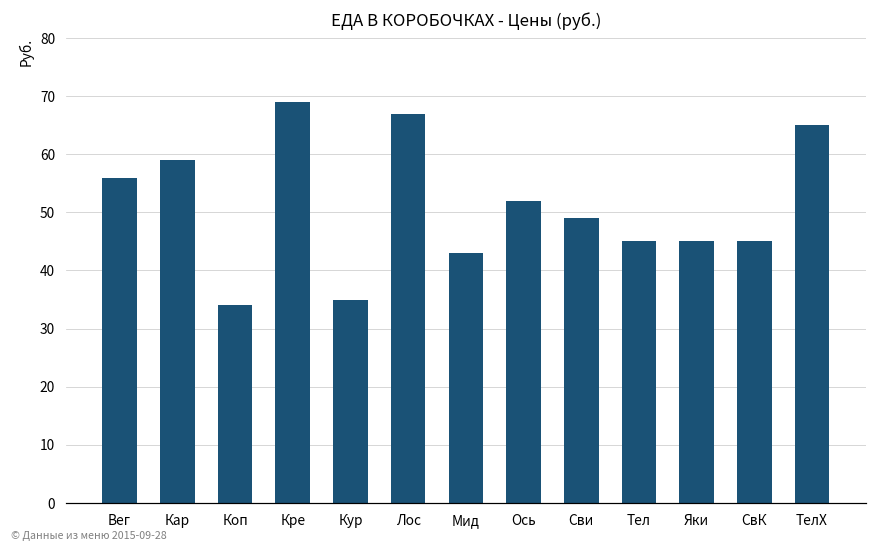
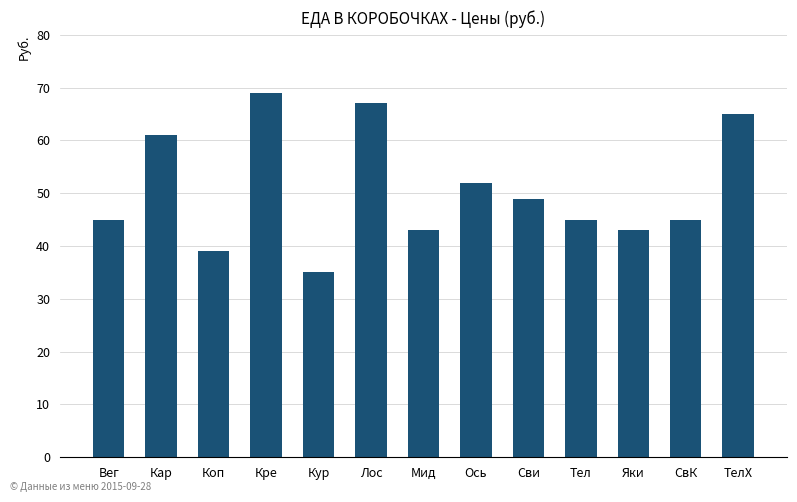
Вег: 56 -> 45
Кар: 59 -> 61
Коп: 34 -> 39
Яки: 45 -> 43
